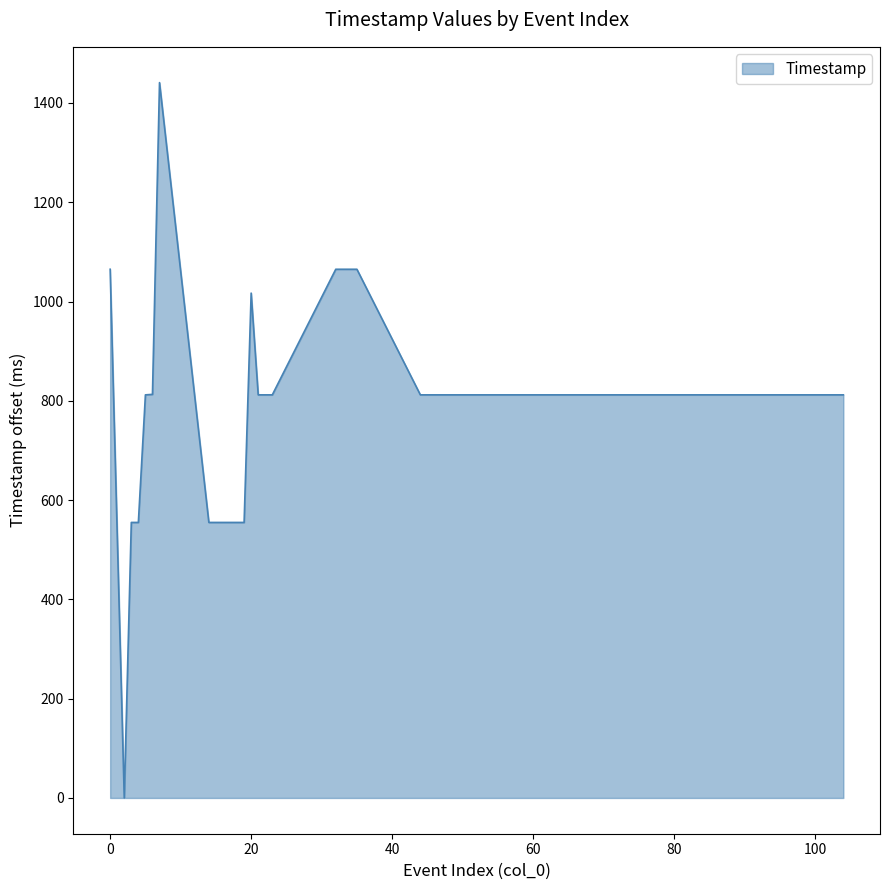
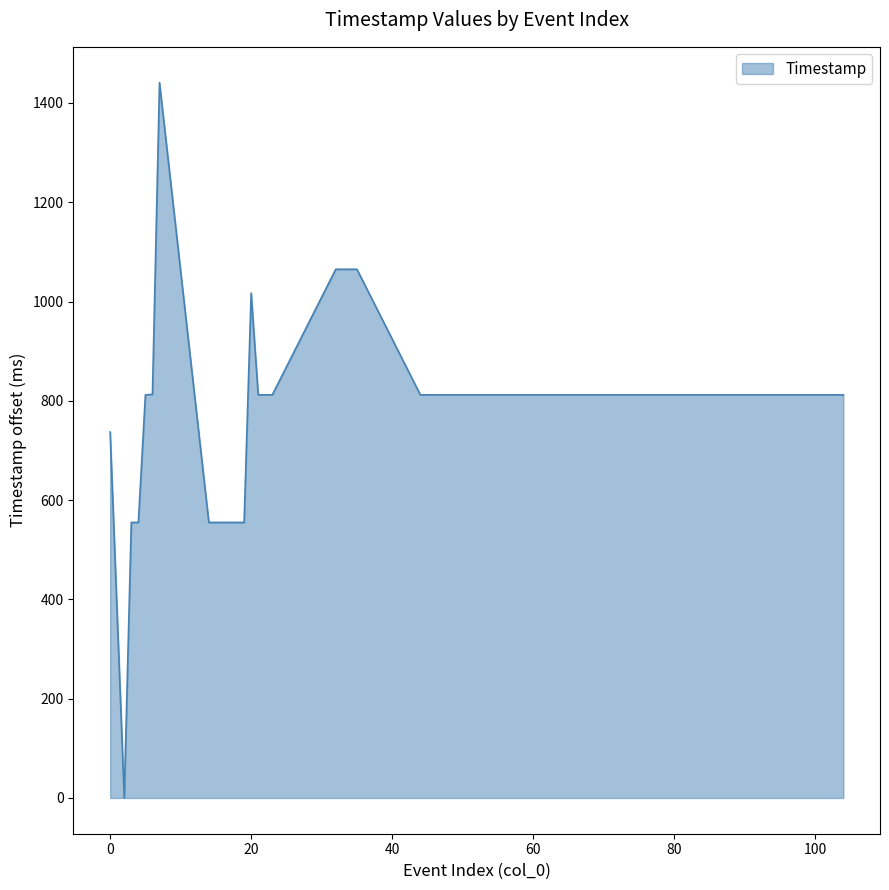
0: 1070 -> 740
